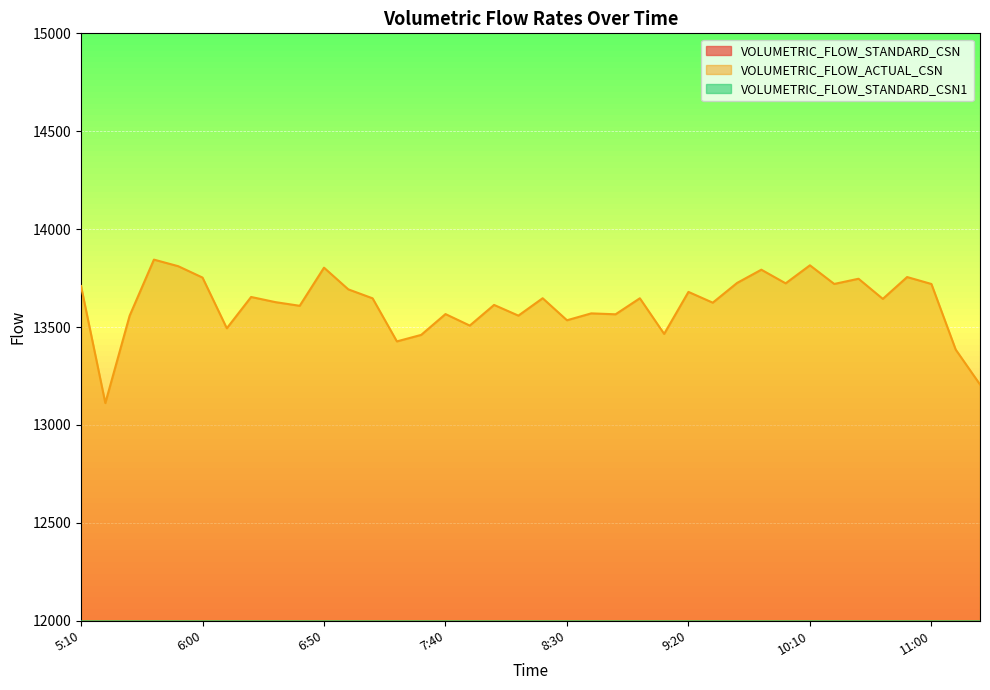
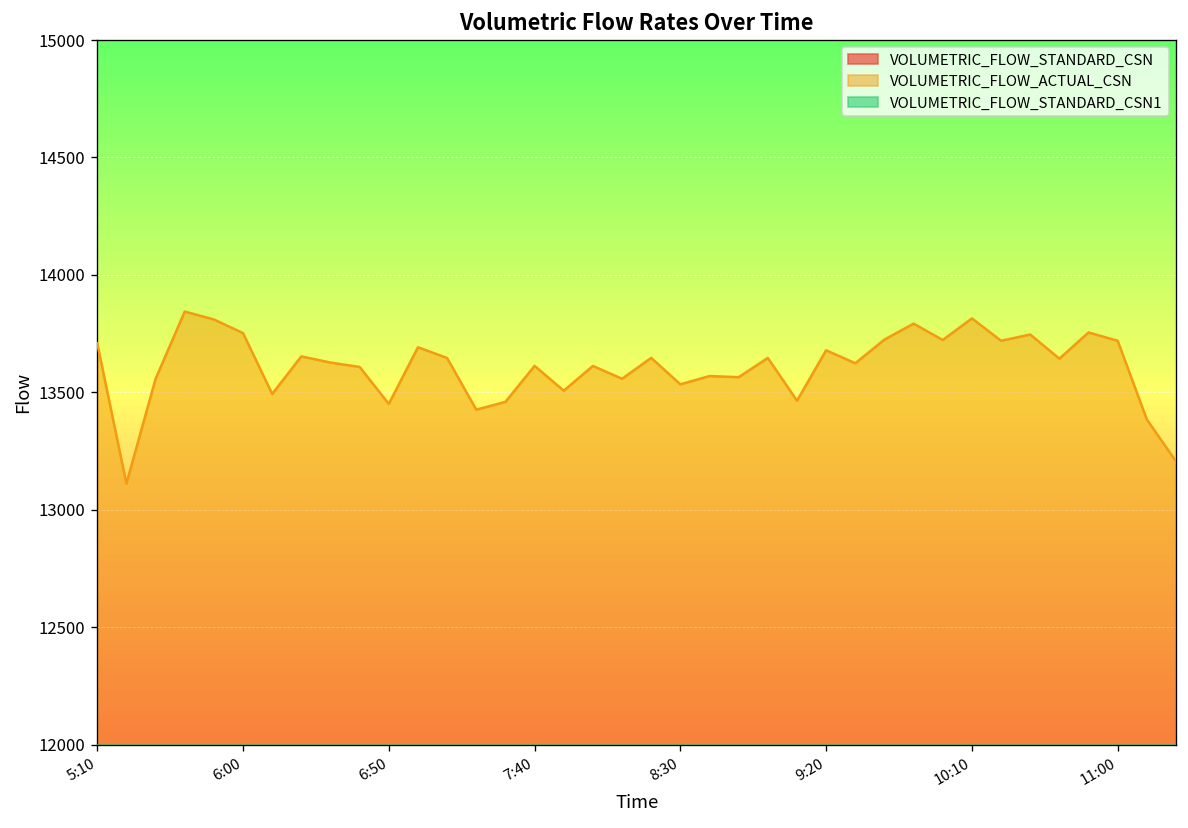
VOLUMETRIC_FLOW_ACTUAL_CSN, 6:50: 13800 -> 13450
VOLUMETRIC_FLOW_ACTUAL_CSN, 7:40: 13570 -> 13610
